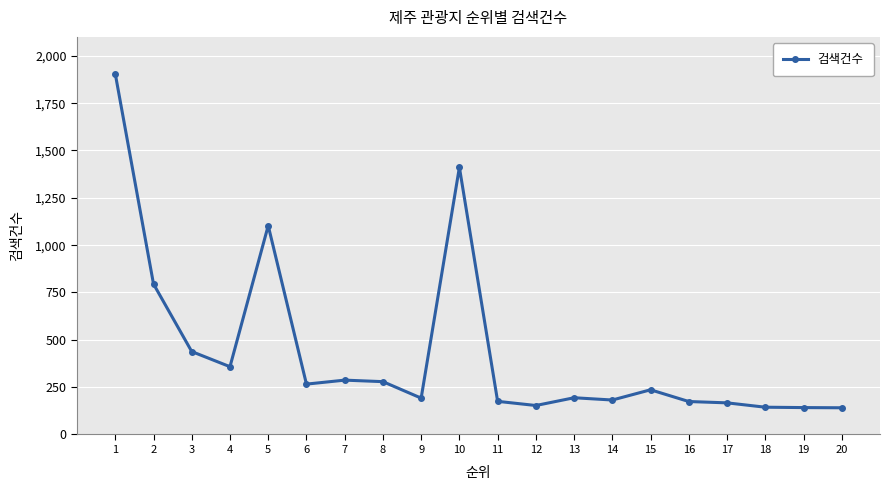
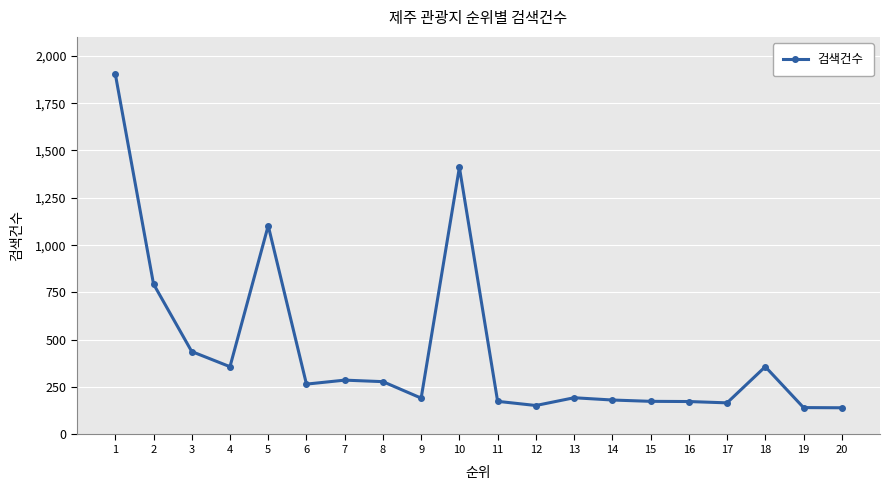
15: 240 -> 180
18: 140 -> 360
